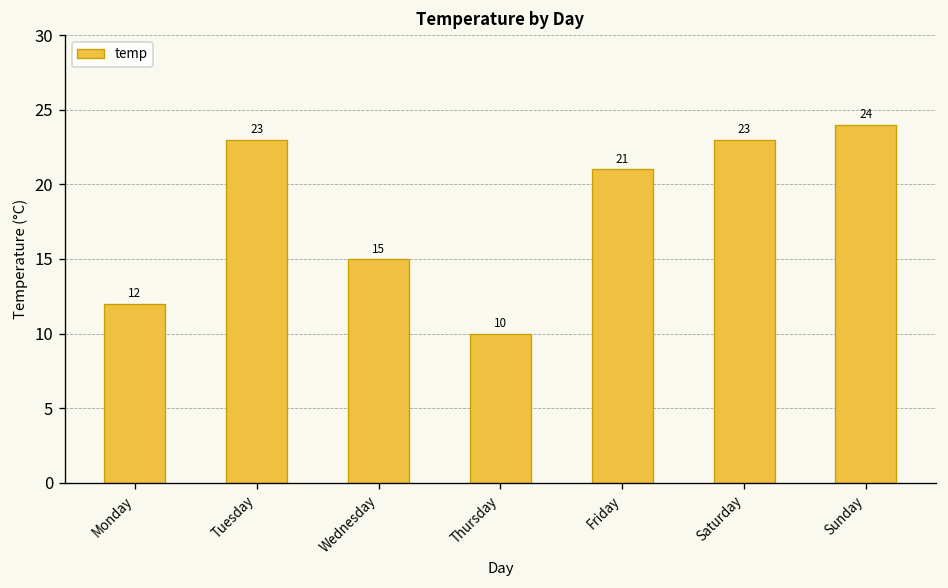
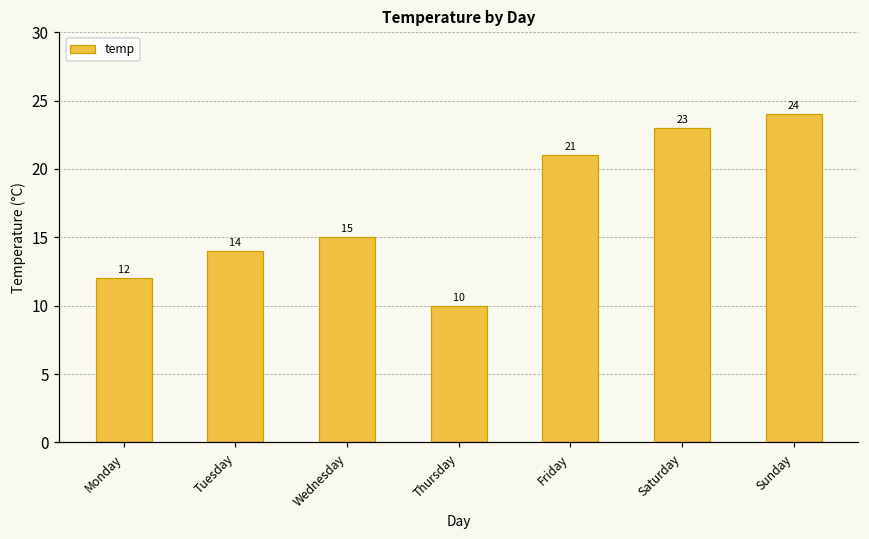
Tuesday: 23 -> 14
